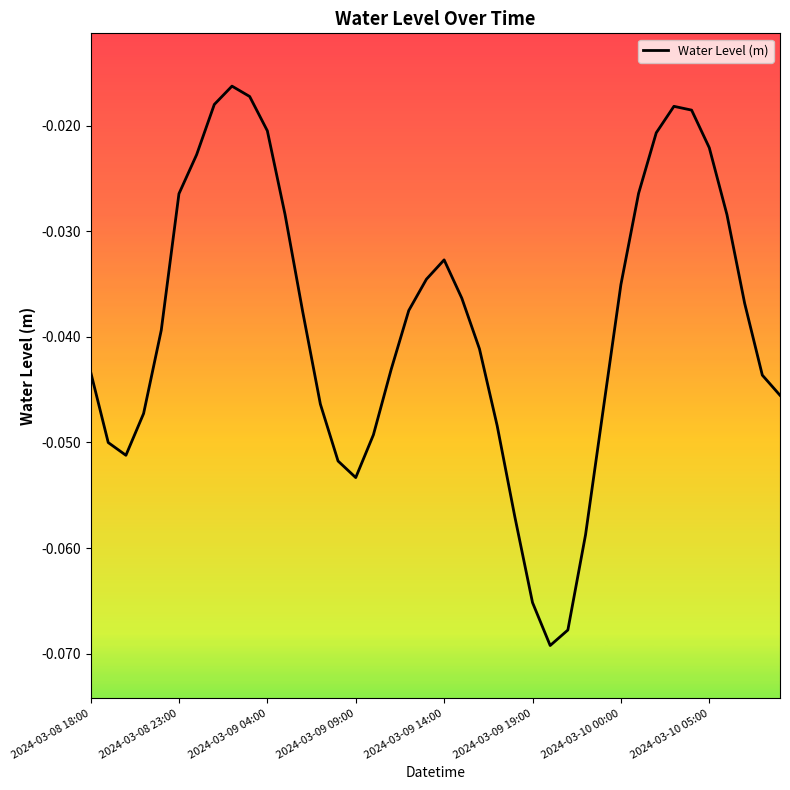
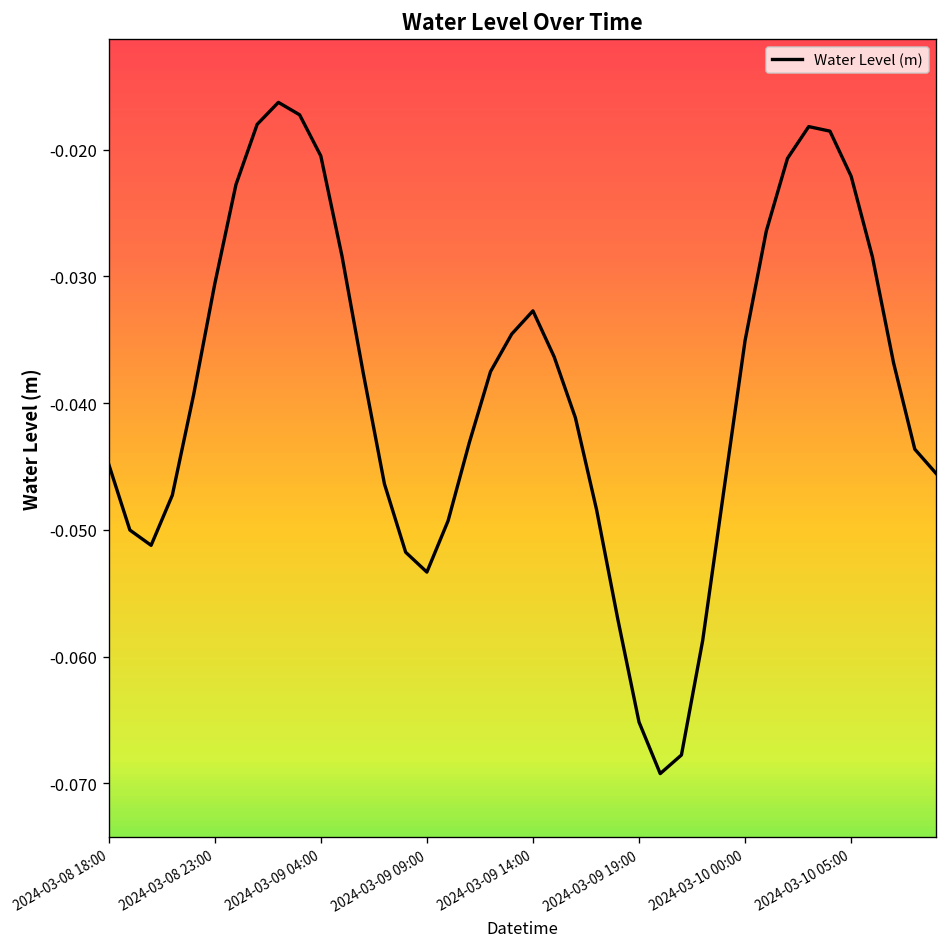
2024-03-08 18:00: -0.0433 -> -0.0448
2024-03-08 23:00: -0.0264 -> -0.0306
